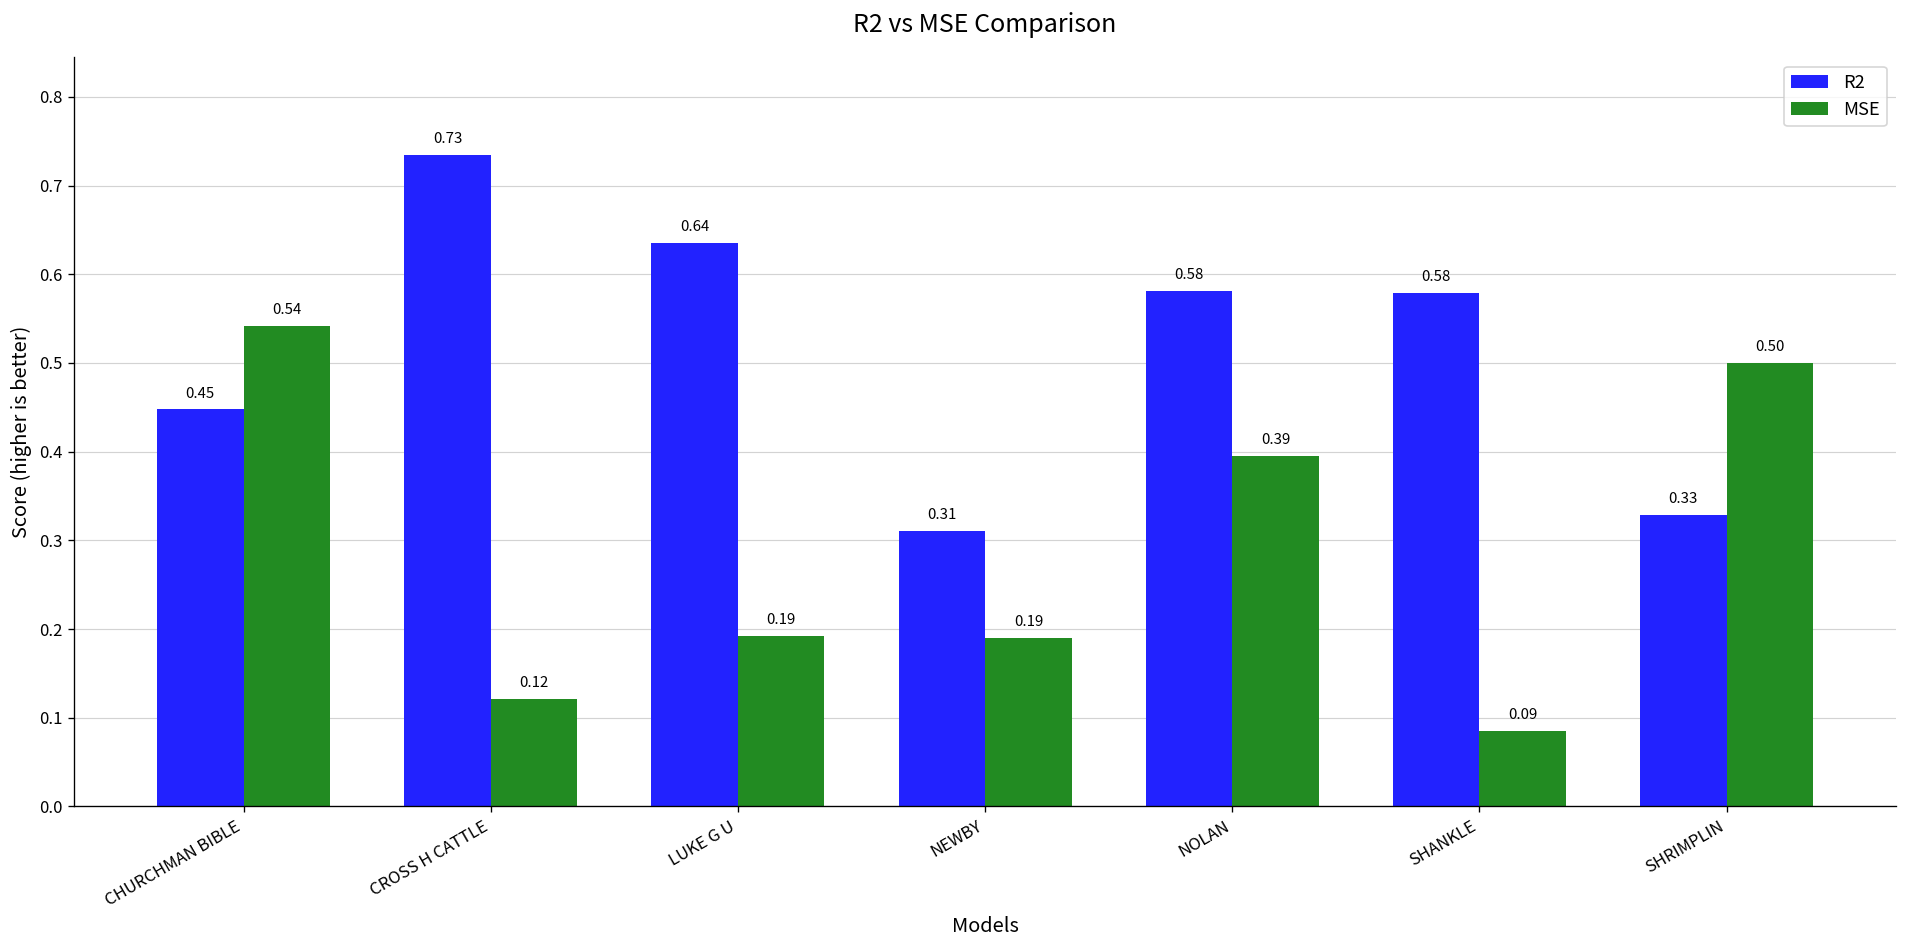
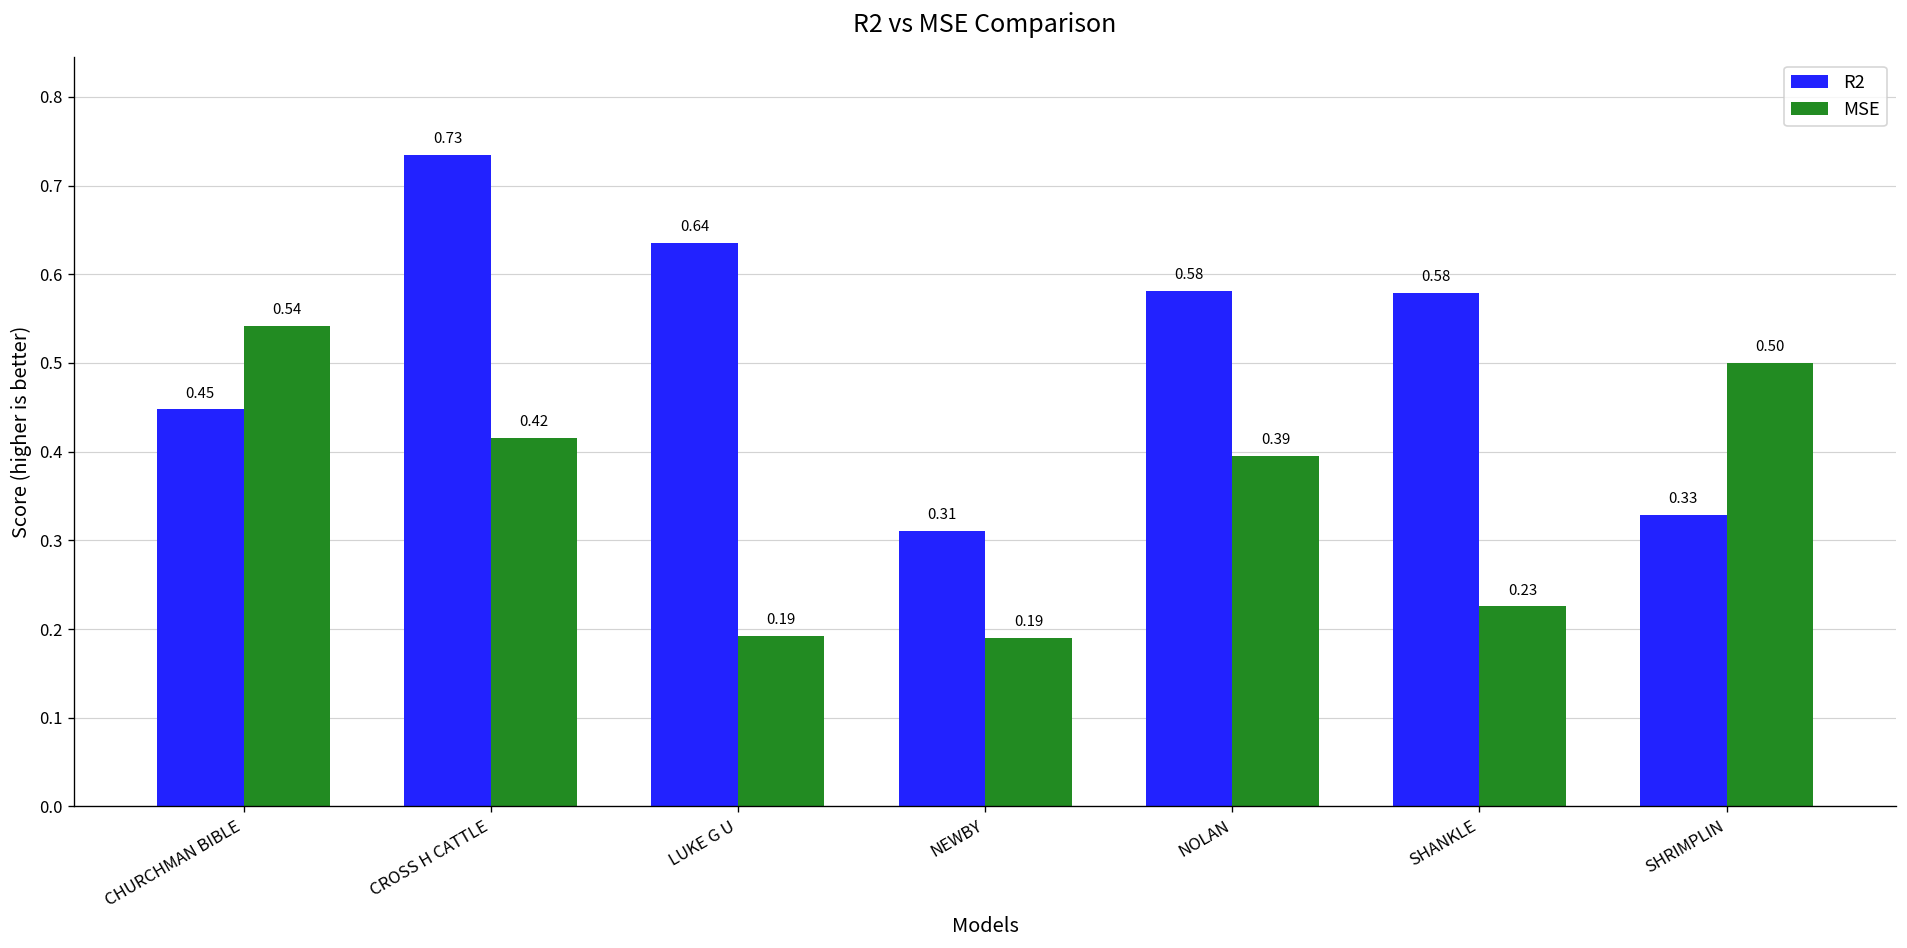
MSE, CROSS H CATTLE: 0.12 -> 0.42
MSE, SHANKLE: 0.09 -> 0.23
